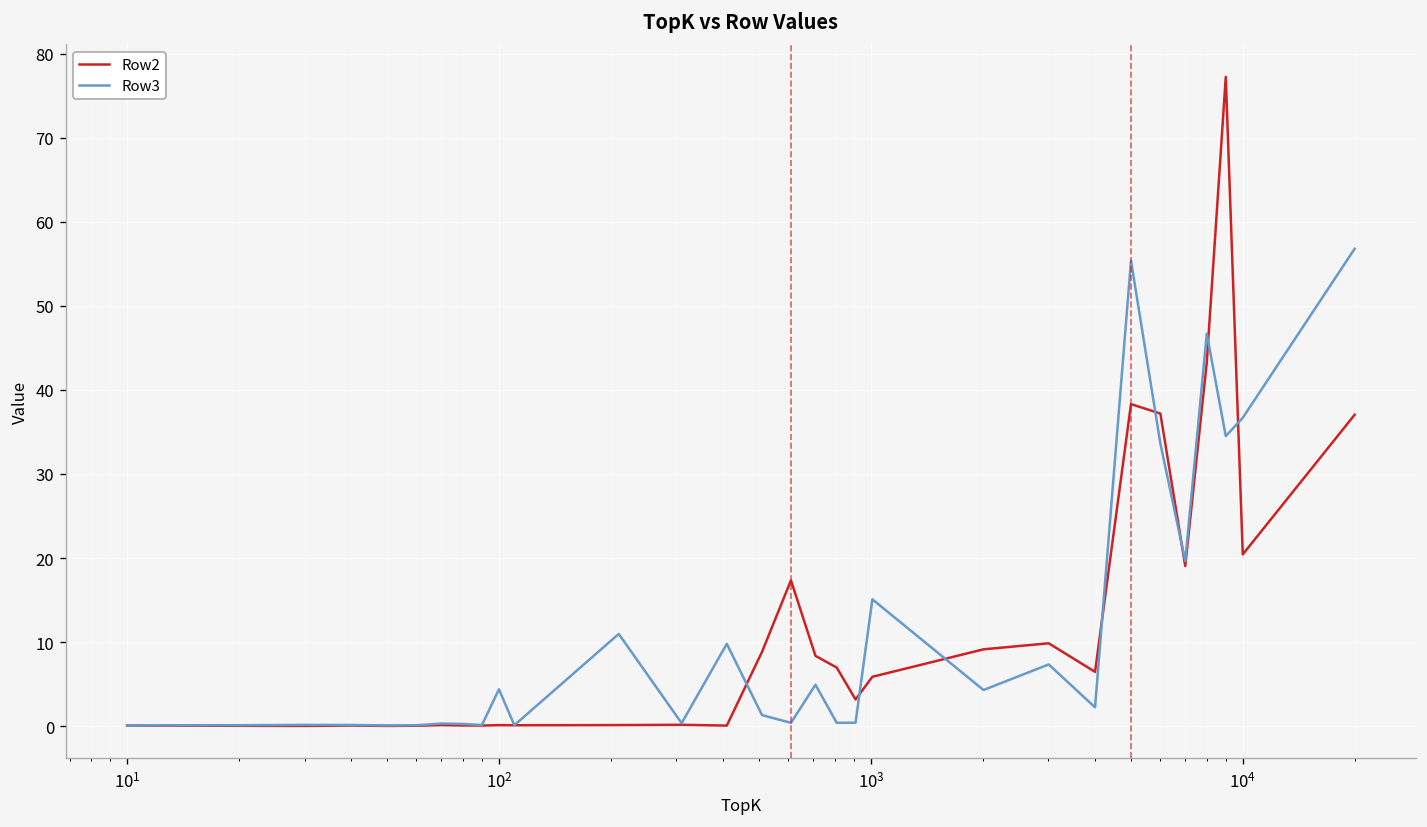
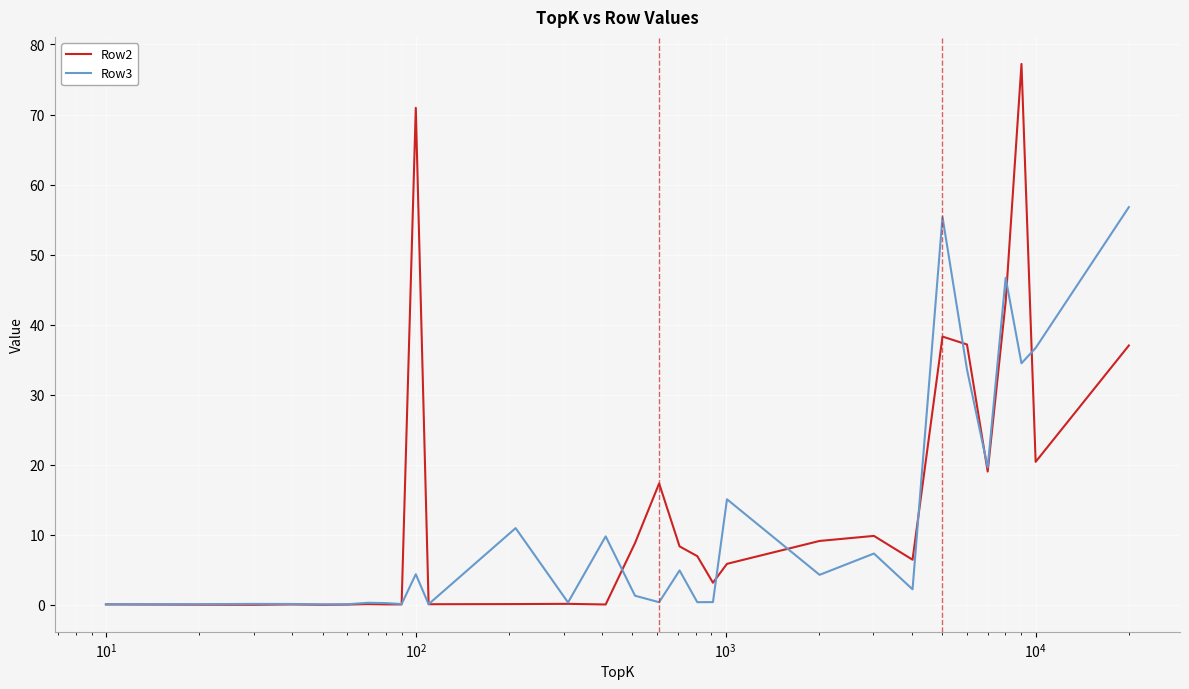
Row2, 10^2: 0 -> 71
